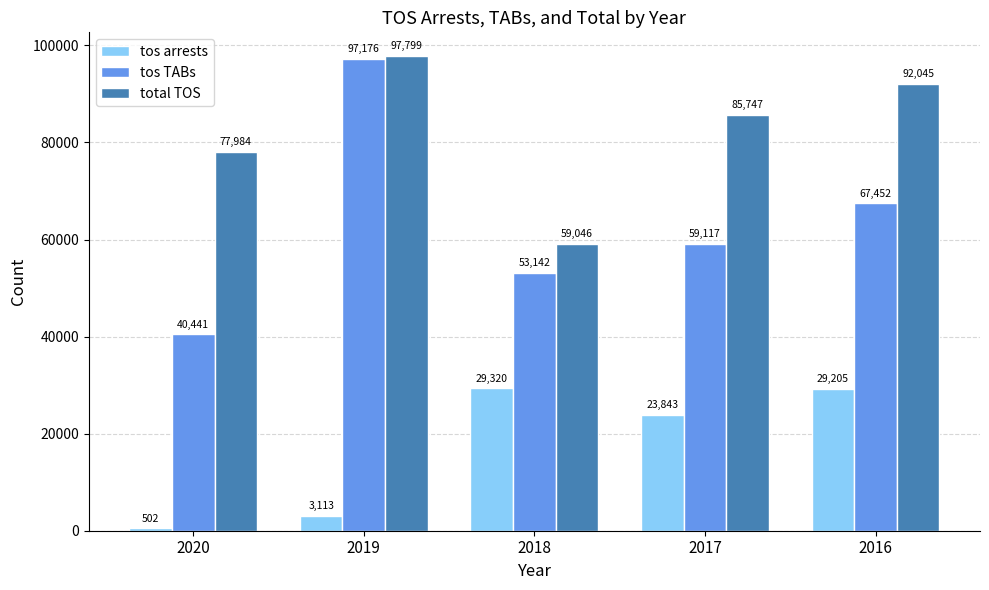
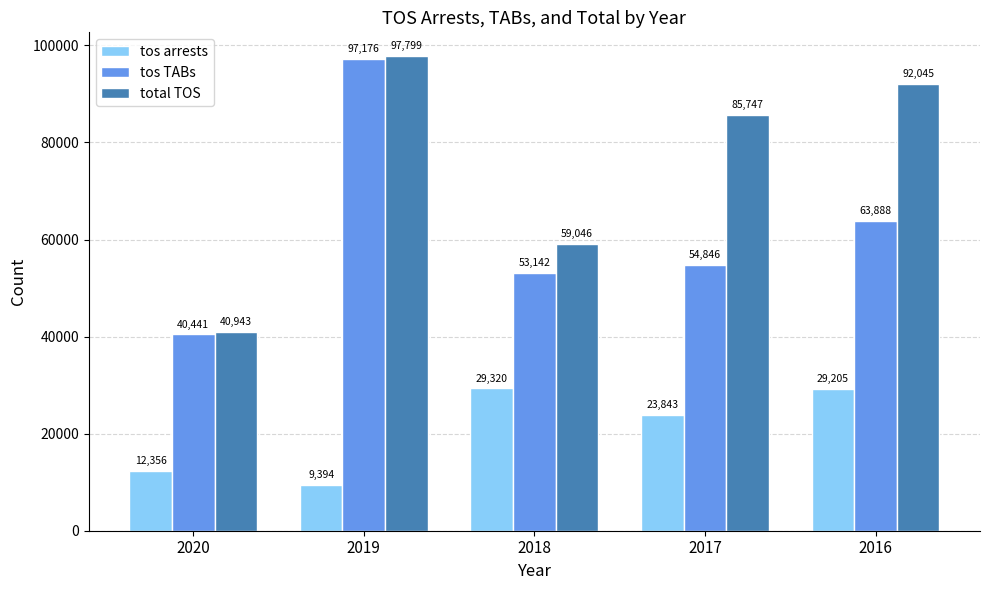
tos arrests, 2020: 502 -> 12,356
total TOS, 2020: 77,984 -> 40,943
tos arrests, 2019: 3,113 -> 9,394
tos TABs, 2017: 59,117 -> 54,846
tos TABs, 2016: 67,452 -> 63,888
